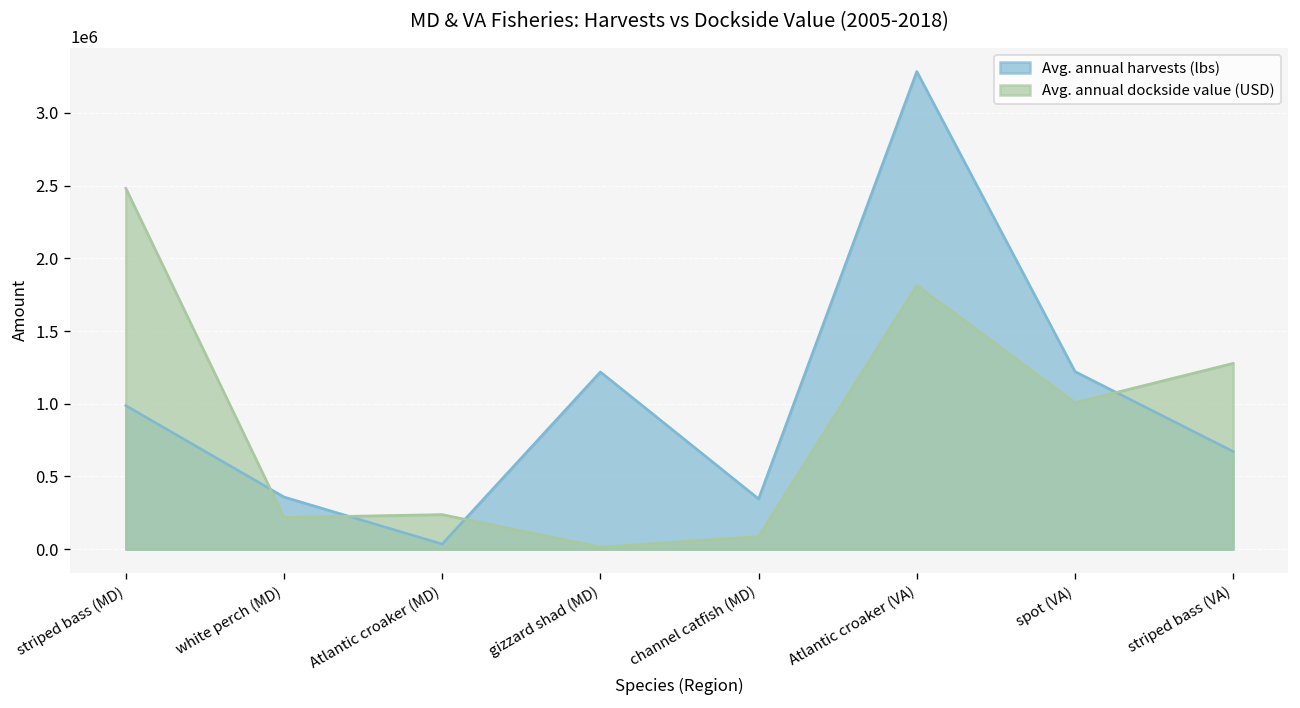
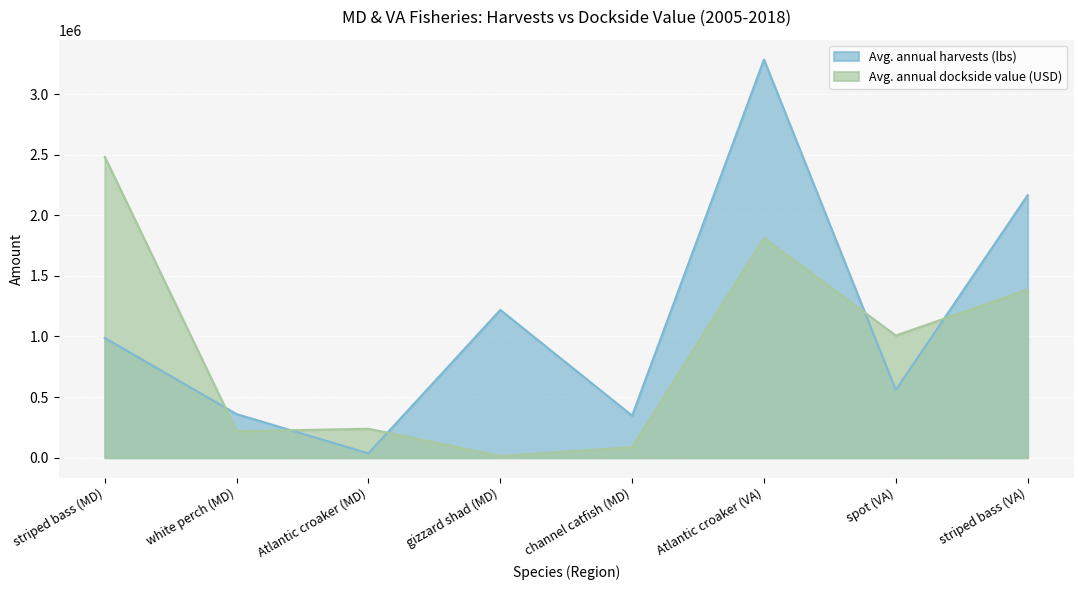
Avg. annual harvests (lbs), spot (VA): 1220000 -> 560000
Avg. annual harvests (lbs), striped bass (VA): 670000 -> 2170000
Avg. annual dockside value (USD), striped bass (VA): 1280000 -> 1390000
